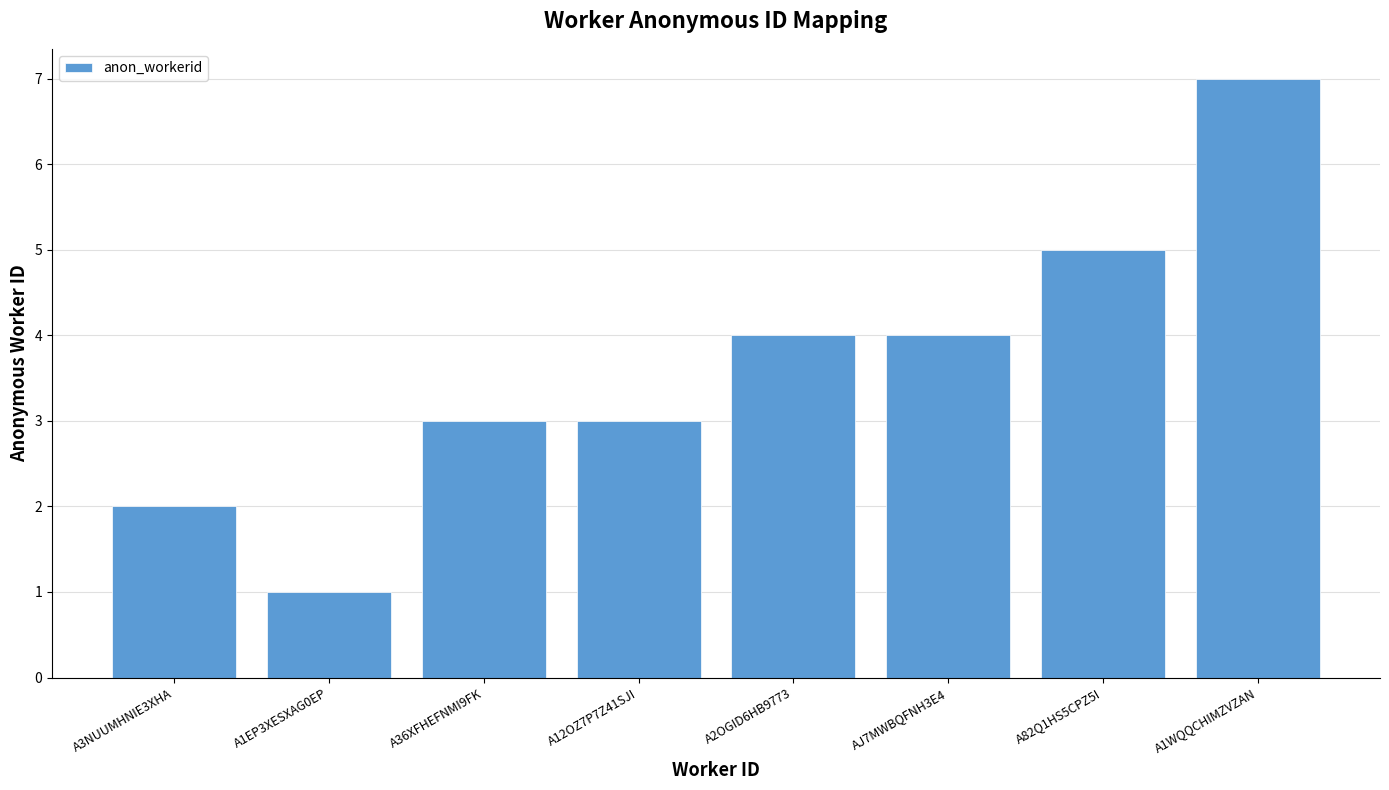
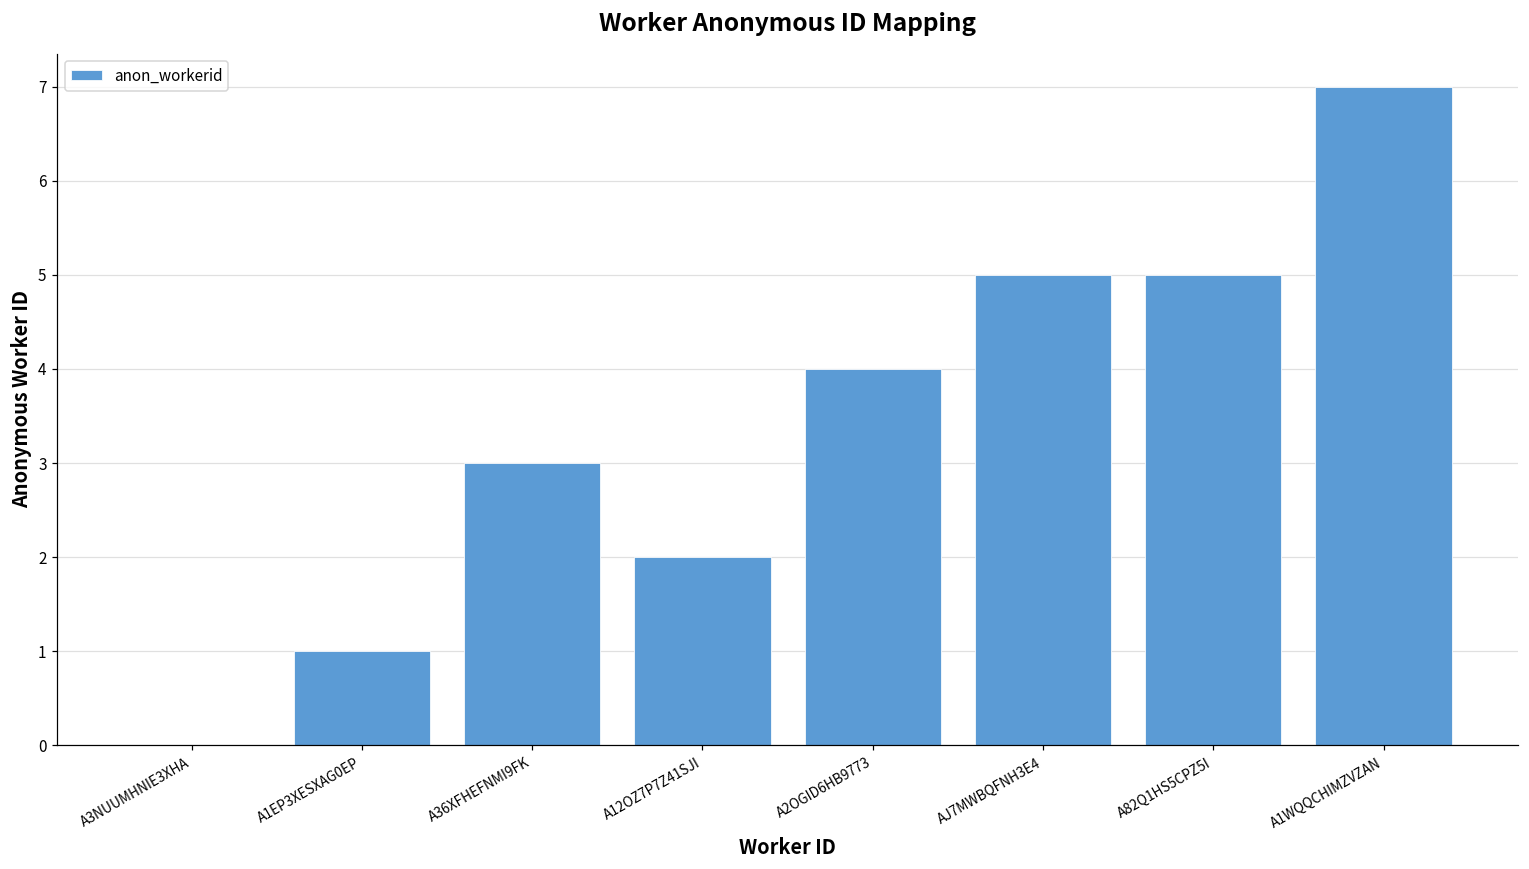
A3NUUMHNIE3XHA: 2 -> 0
A12OZ7P7Z41SJI: 3 -> 2
AJ7MWBQFNH3E4: 4 -> 5
